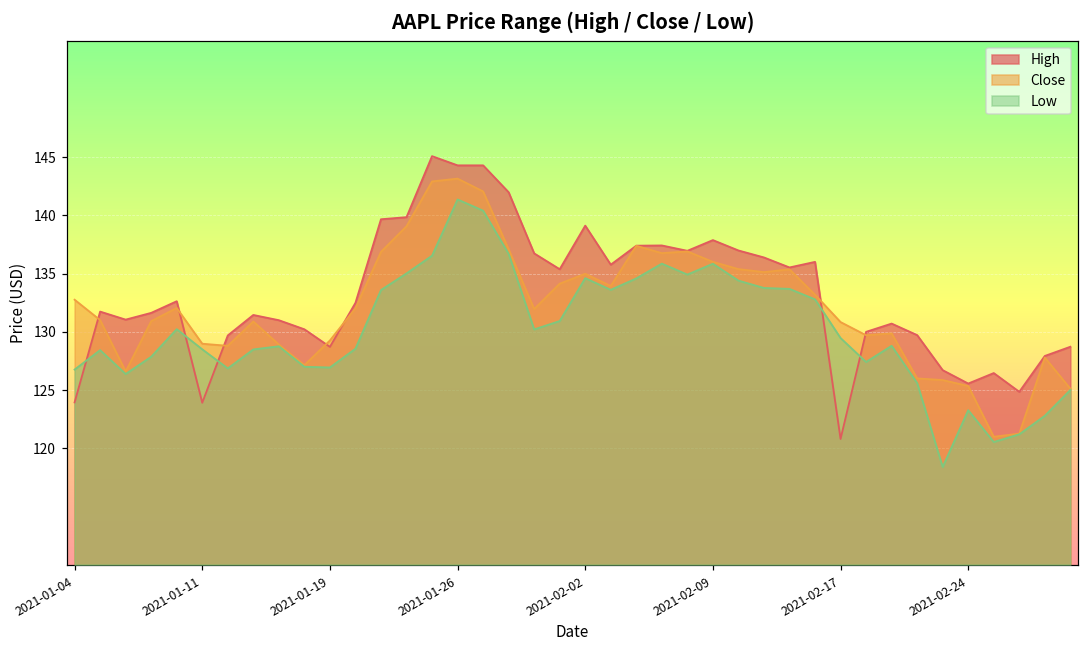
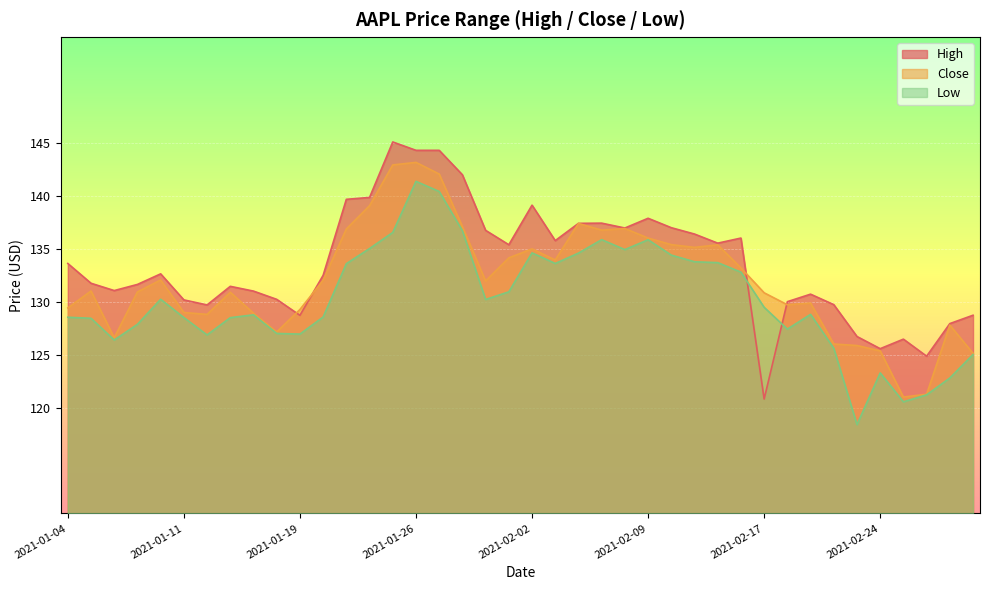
High, 2021-01-04: 123.9 -> 133.6
Close, 2021-01-04: 132.8 -> 129.4
Low, 2021-01-04: 126.8 -> 128.5
High, 2021-01-11: 123.9 -> 130.2
